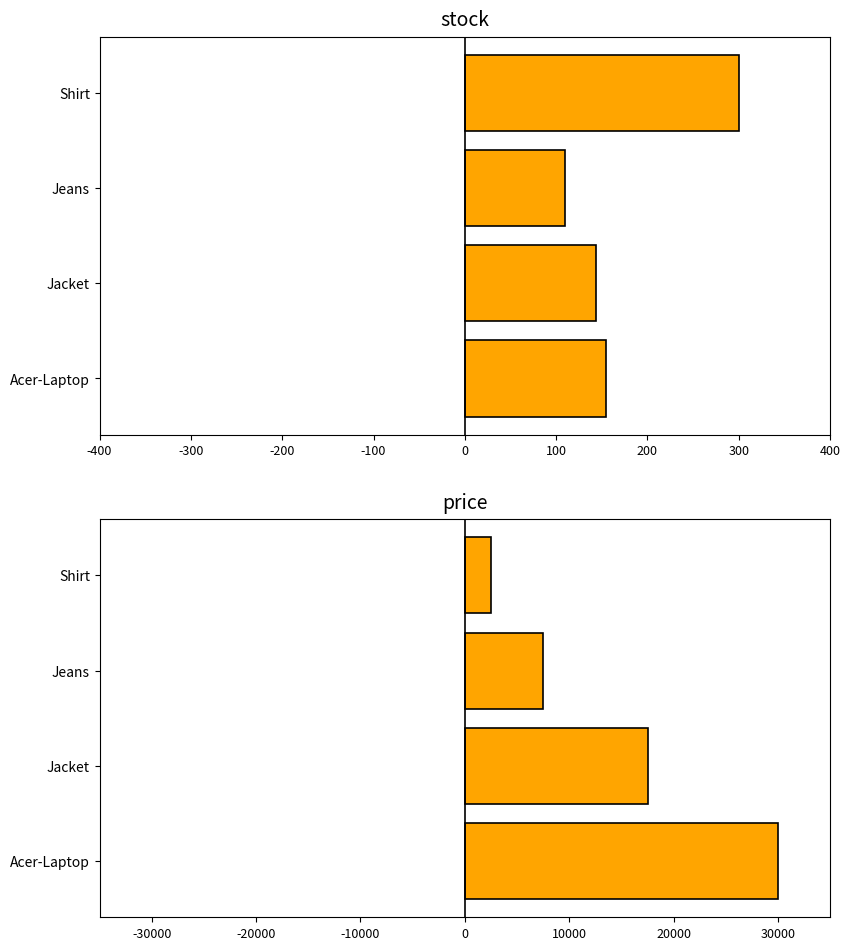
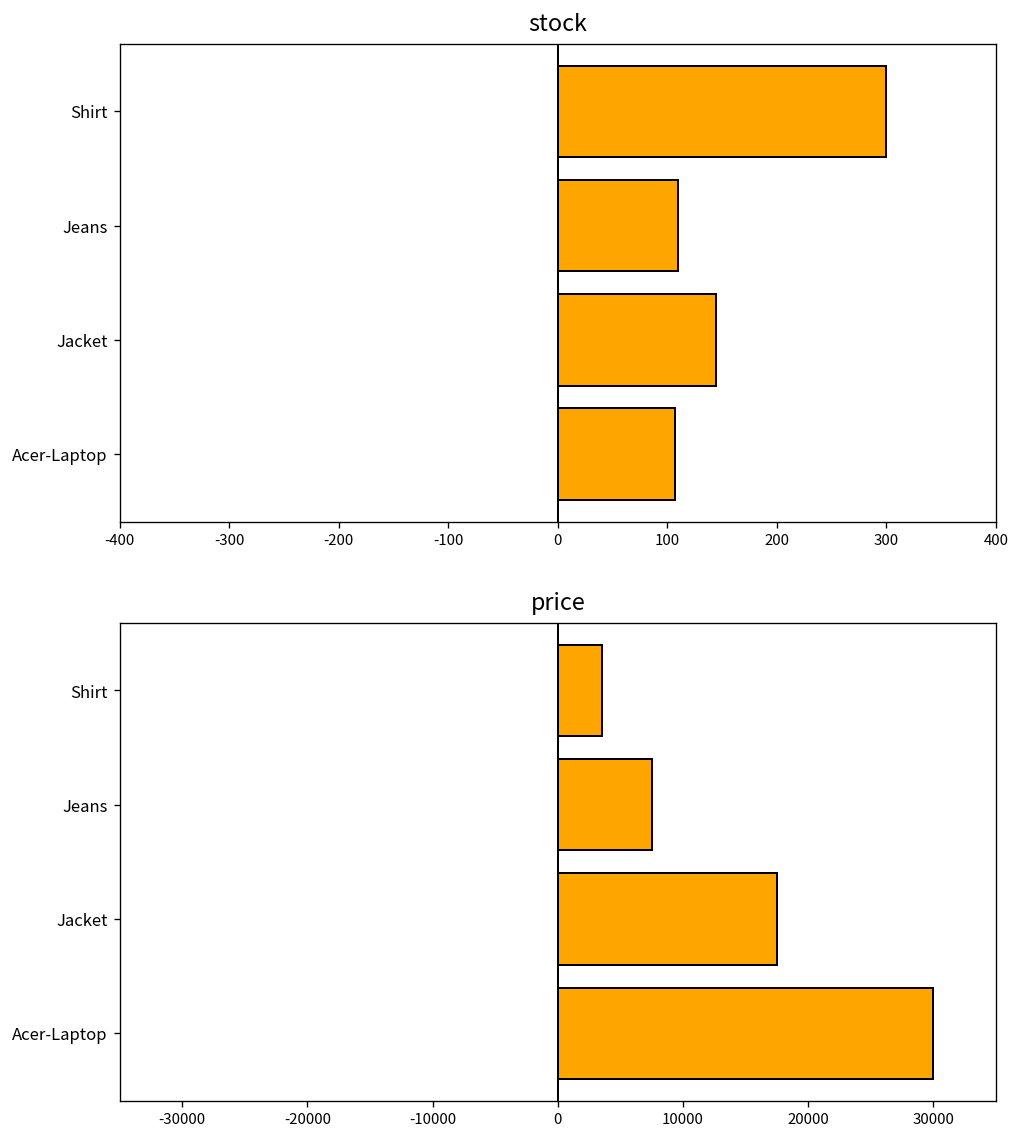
stock, Acer-Laptop: 160 -> 110
price, Shirt: 2500 -> 3500
